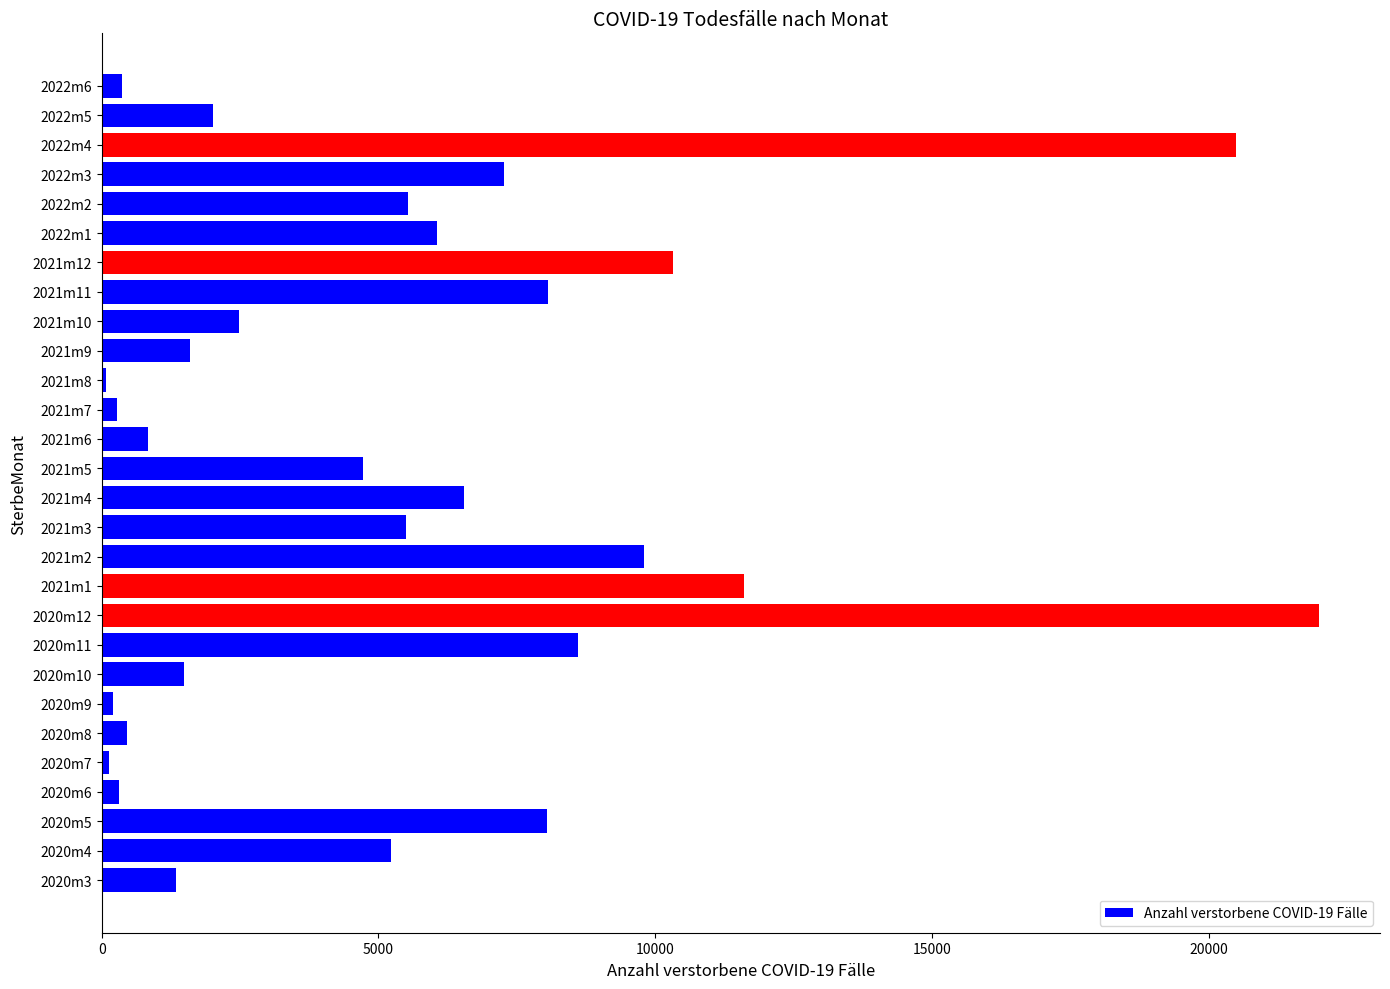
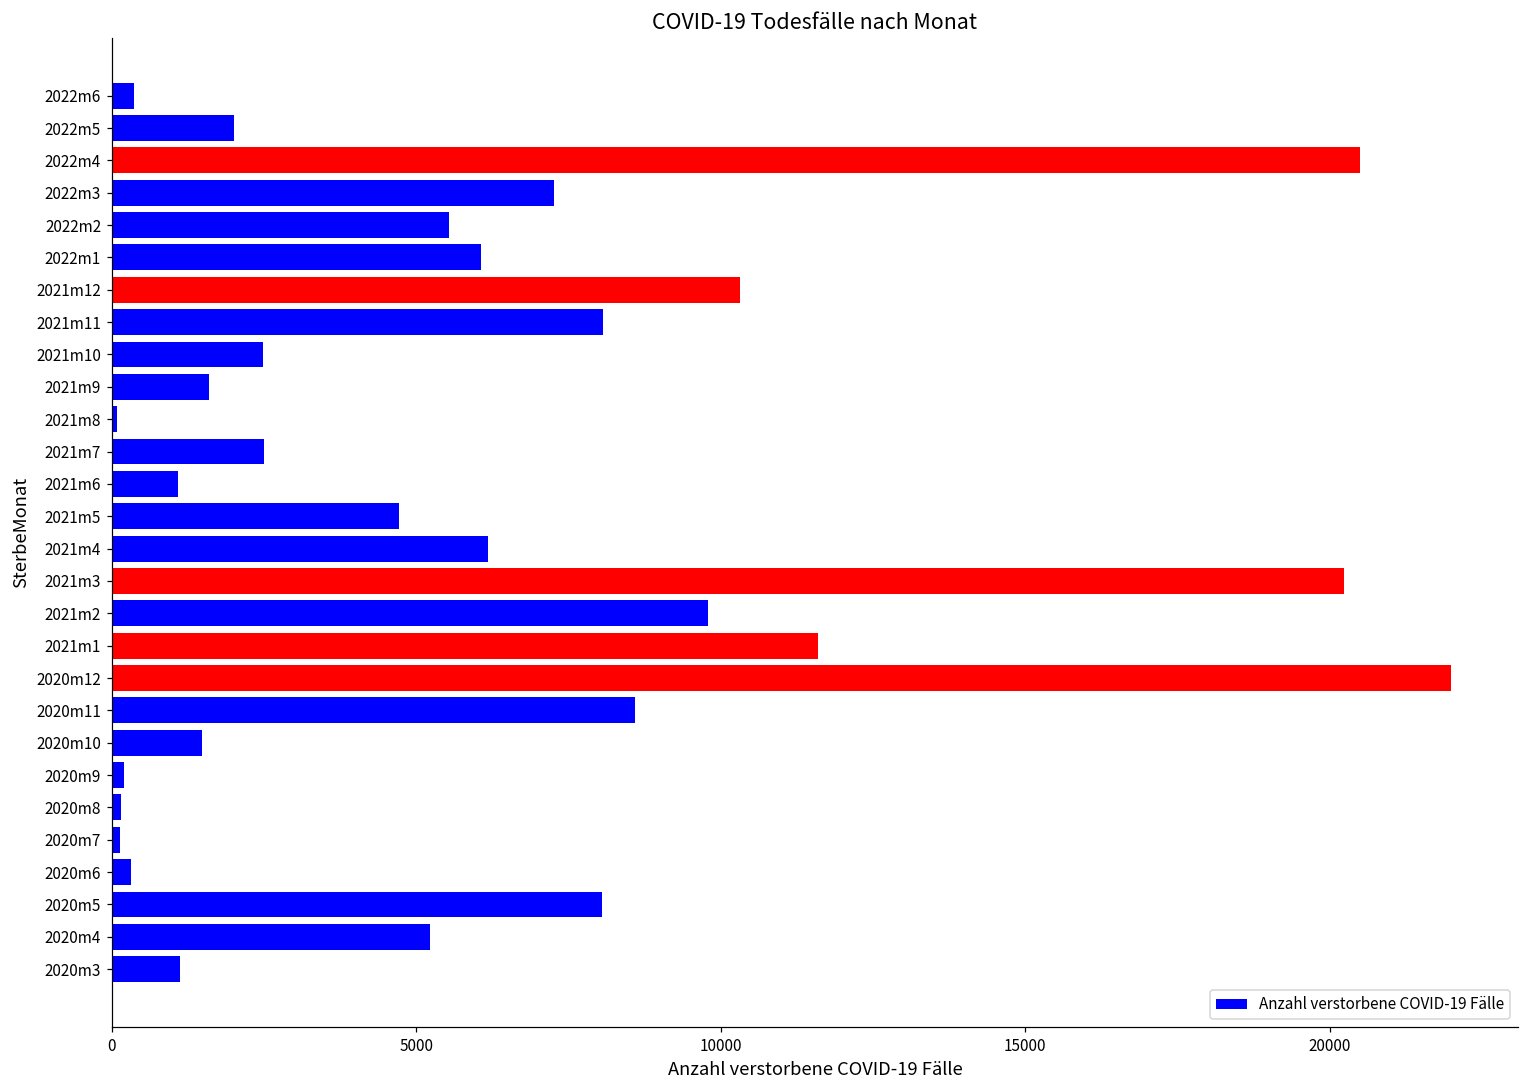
2021m7: 300 -> 2500
2021m6: 800 -> 1100
2021m4: 6600 -> 6200
2021m3: 5500 -> 20200
2020m8: 500 -> 200
2020m3: 1300 -> 1100
